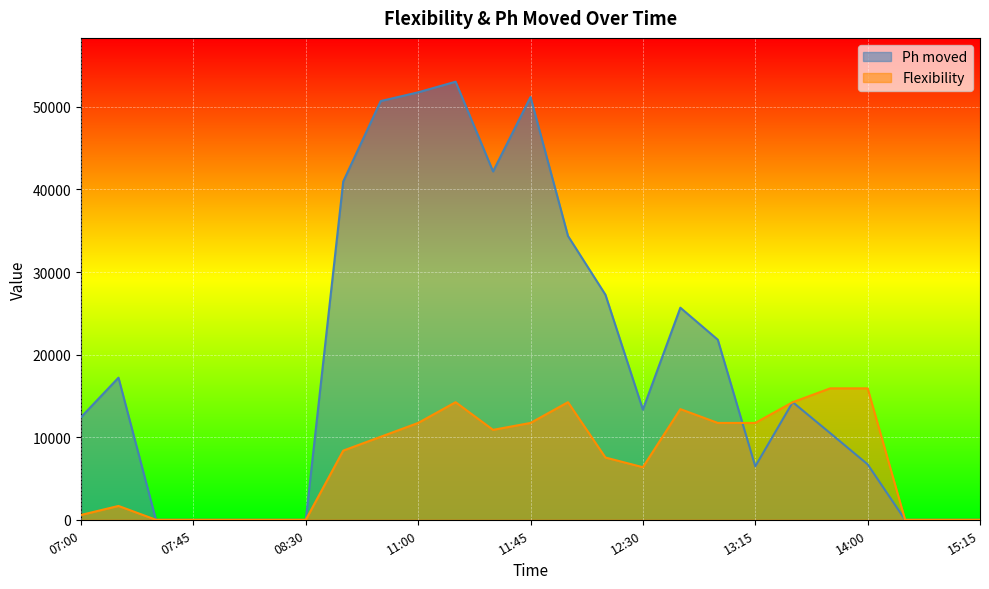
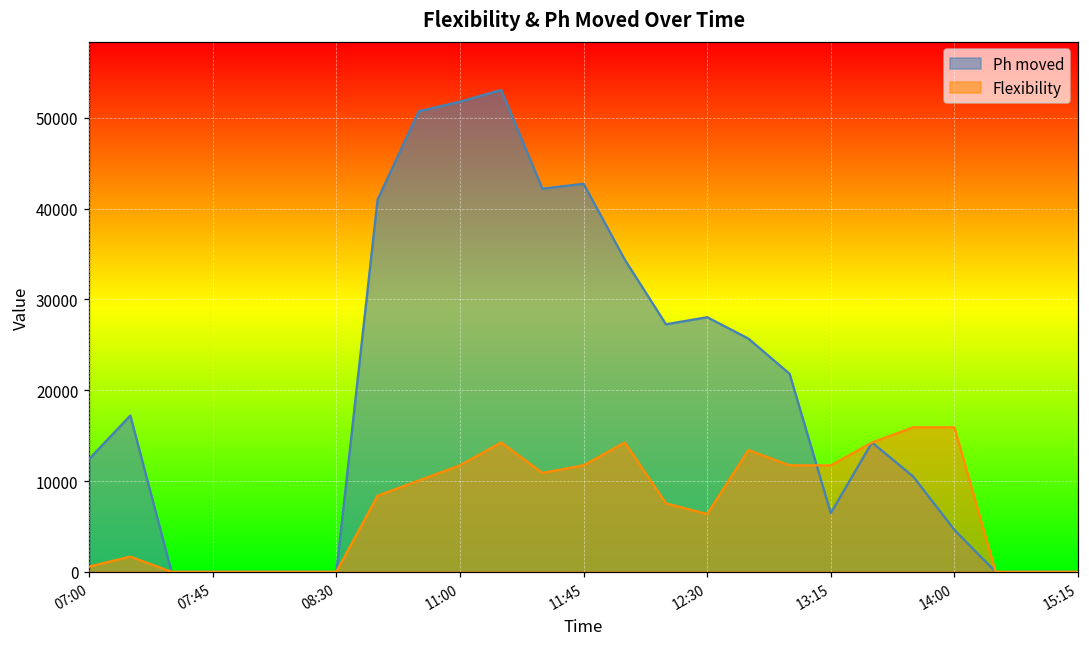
Ph moved, 11:45: 51000 -> 43000
Ph moved, 12:30: 13000 -> 28000
Ph moved, 14:00: 7000 -> 5000
